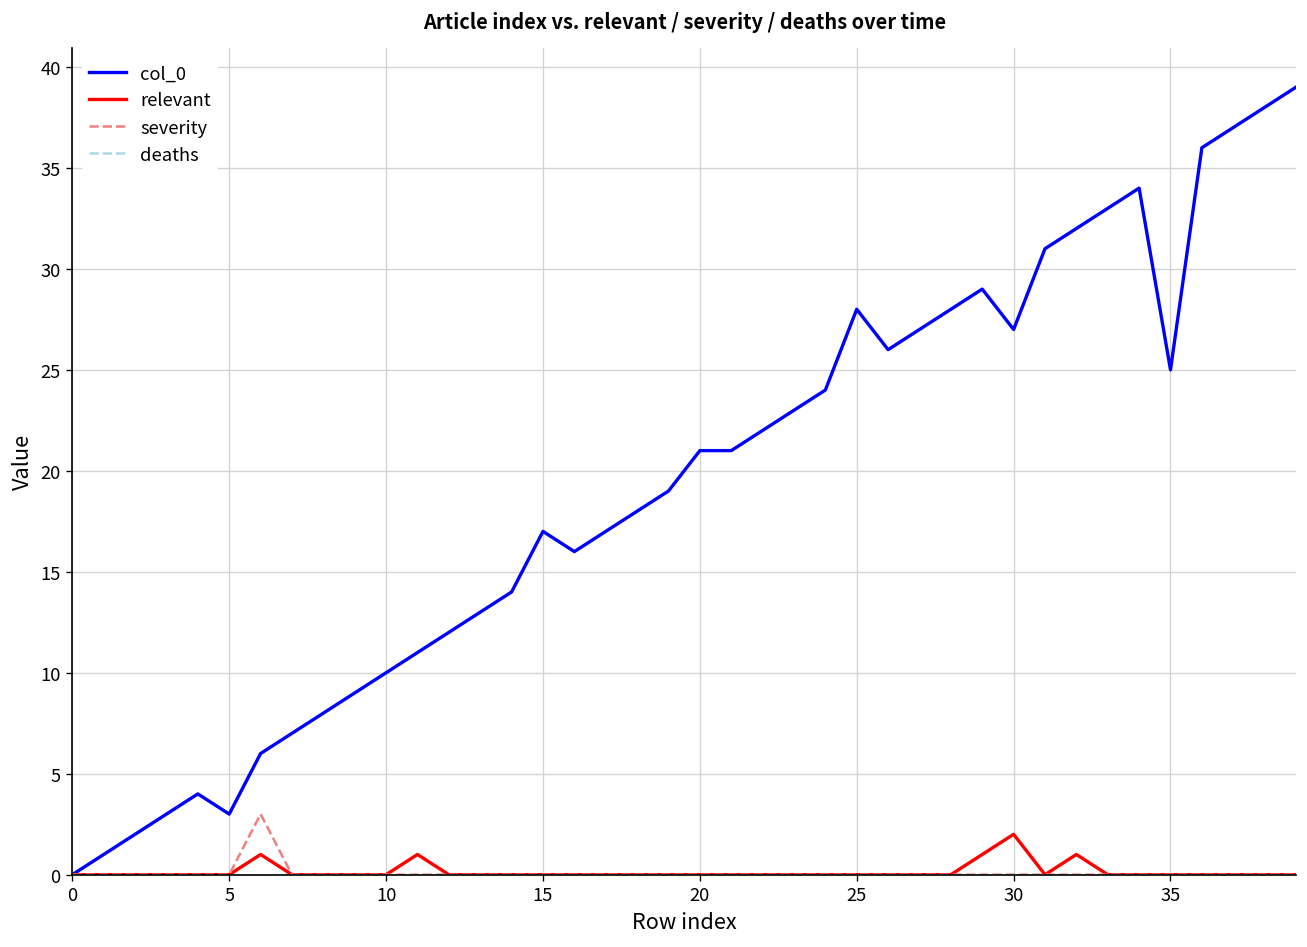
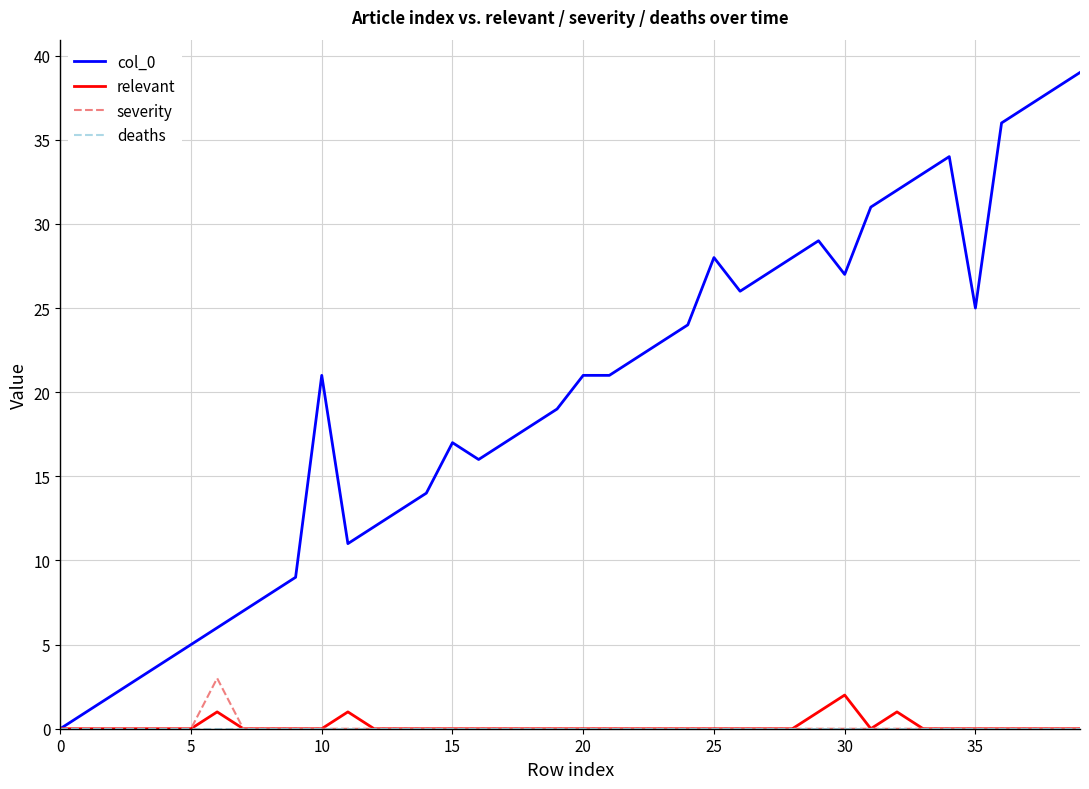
col_0, 5: 3 -> 5
col_0, 10: 10 -> 21
